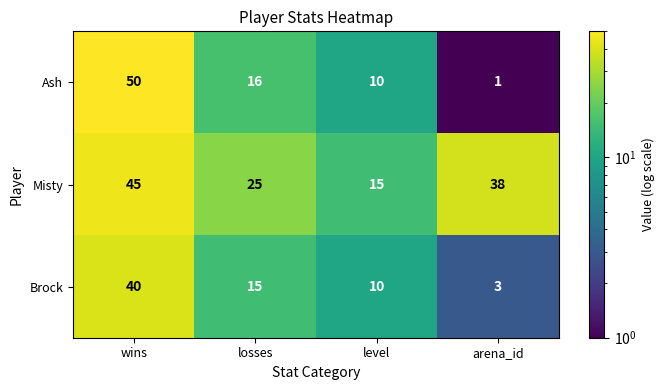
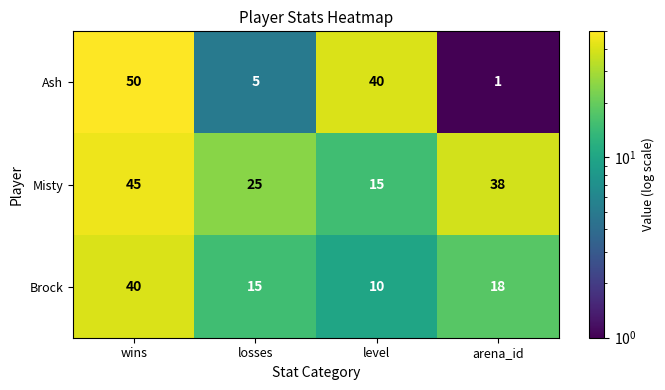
Ash, losses: 16 -> 5
Ash, level: 10 -> 40
Brock, arena_id: 3 -> 18
